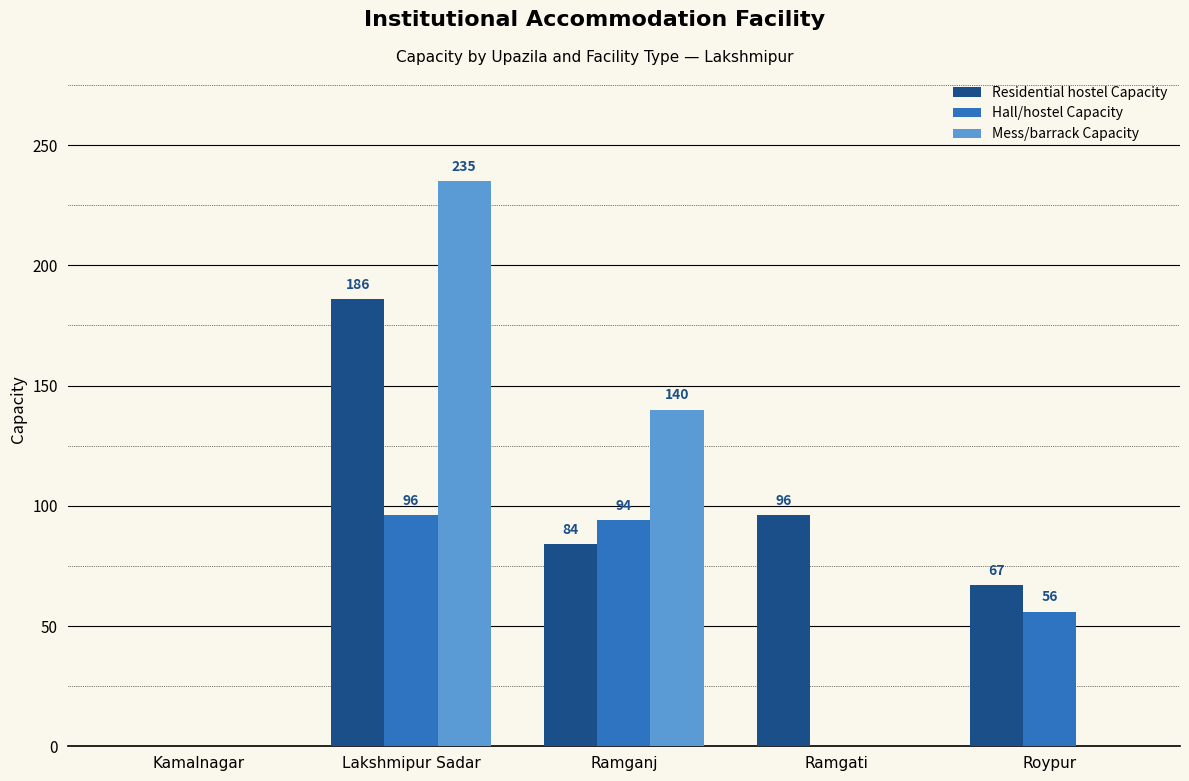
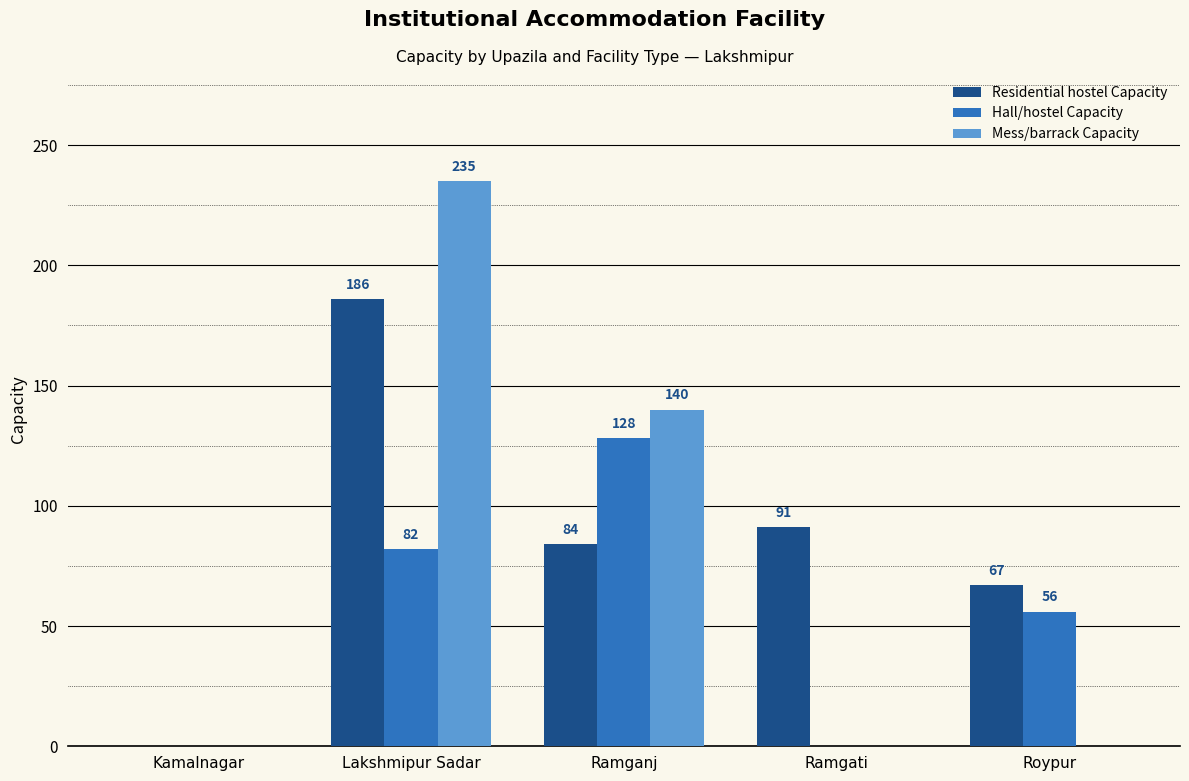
Hall/hostel Capacity, Lakshmipur Sadar: 96 -> 82
Hall/hostel Capacity, Ramganj: 94 -> 128
Residential hostel Capacity, Ramgati: 96 -> 91
